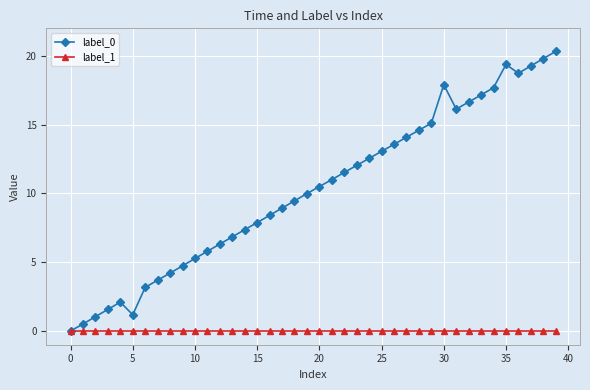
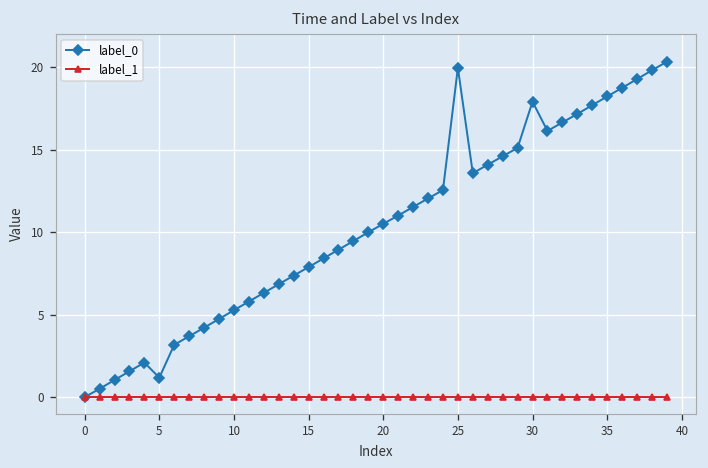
label_0, 25: 13.1 -> 19.9
label_0, 35: 19.4 -> 18.2
